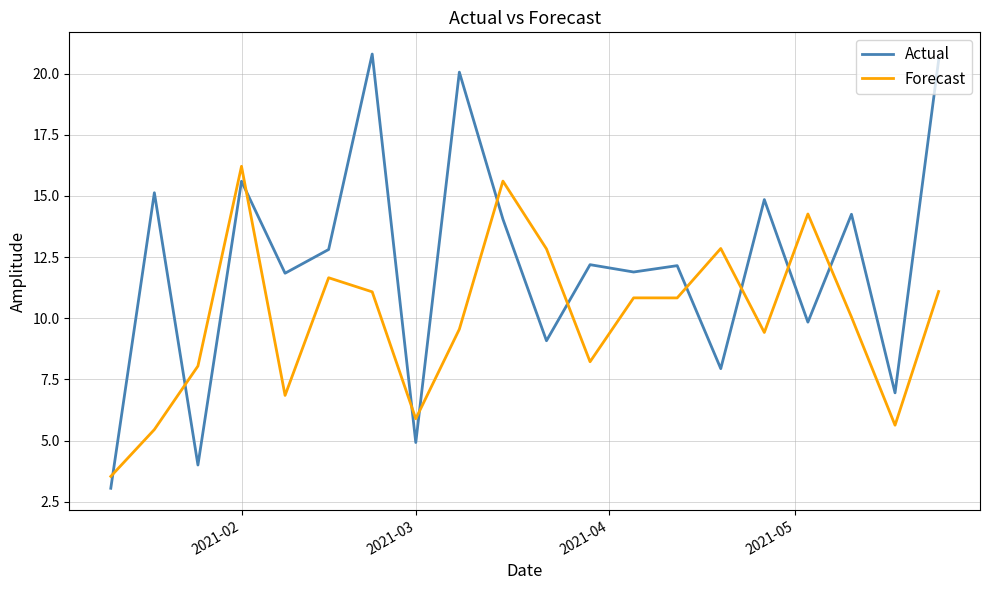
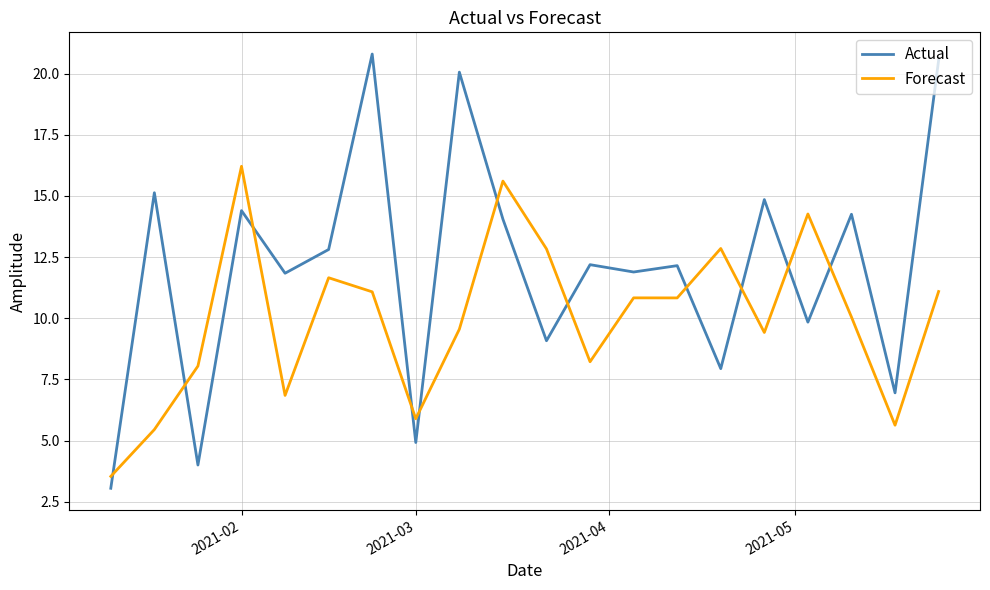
Actual, 2021-02: 15.6 -> 14.4
